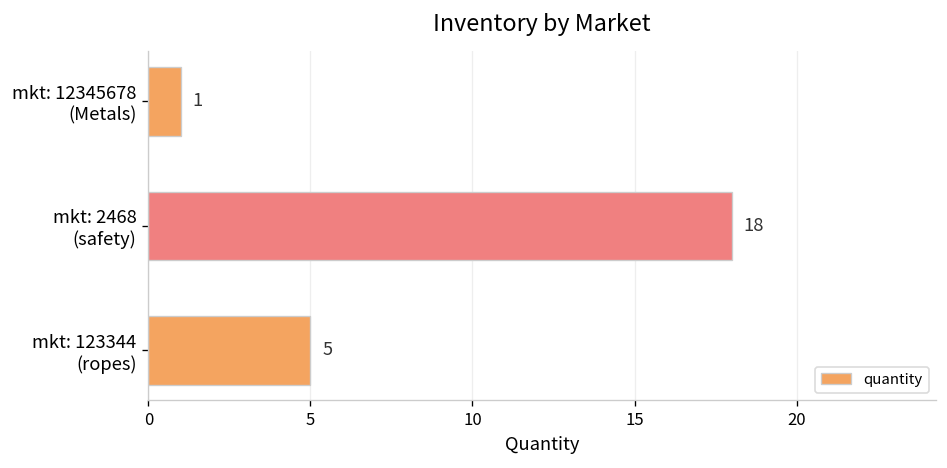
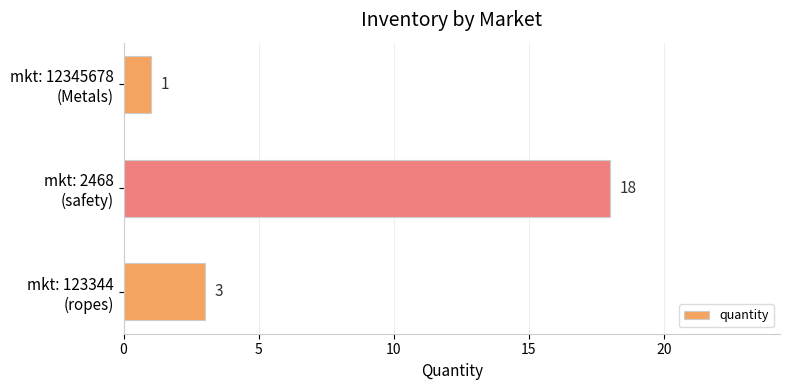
mkt: 123344 (ropes): 5 -> 3
